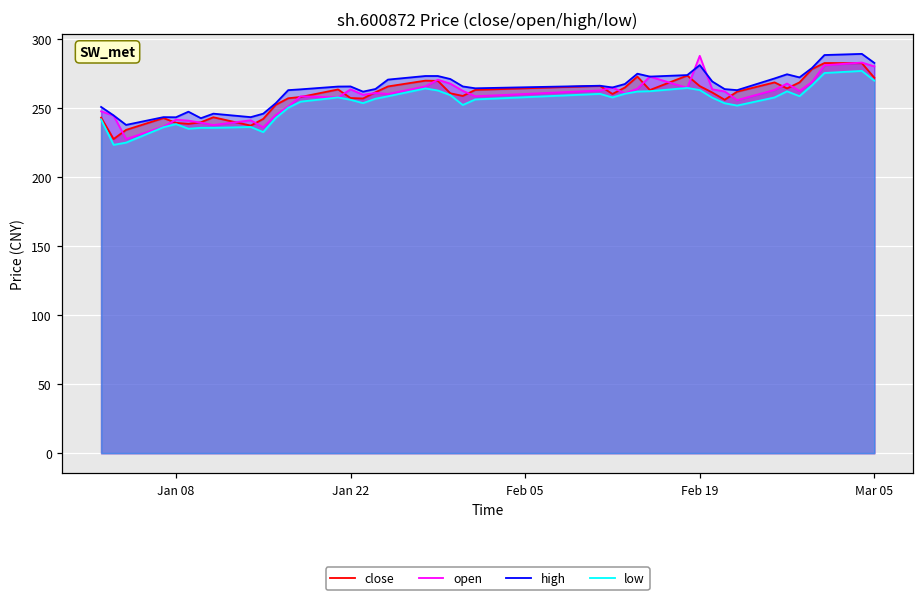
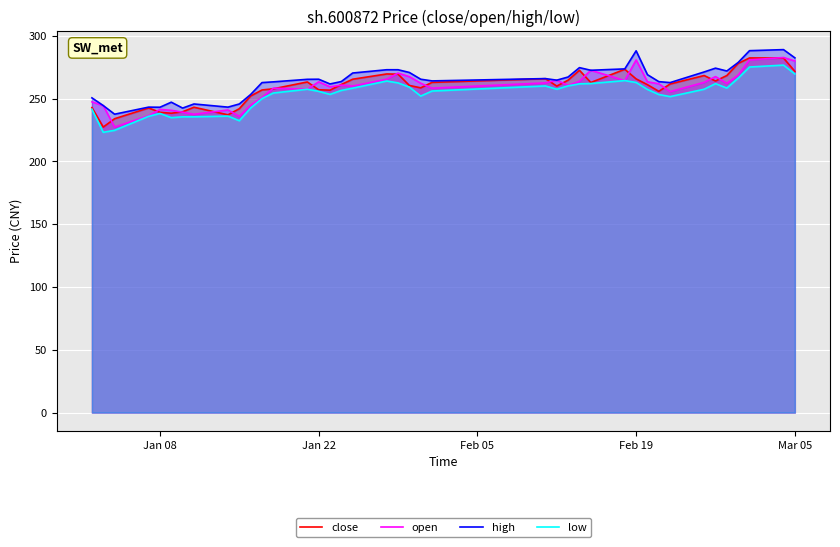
open, Feb 19: 288 -> 281
high, Feb 19: 281 -> 288
